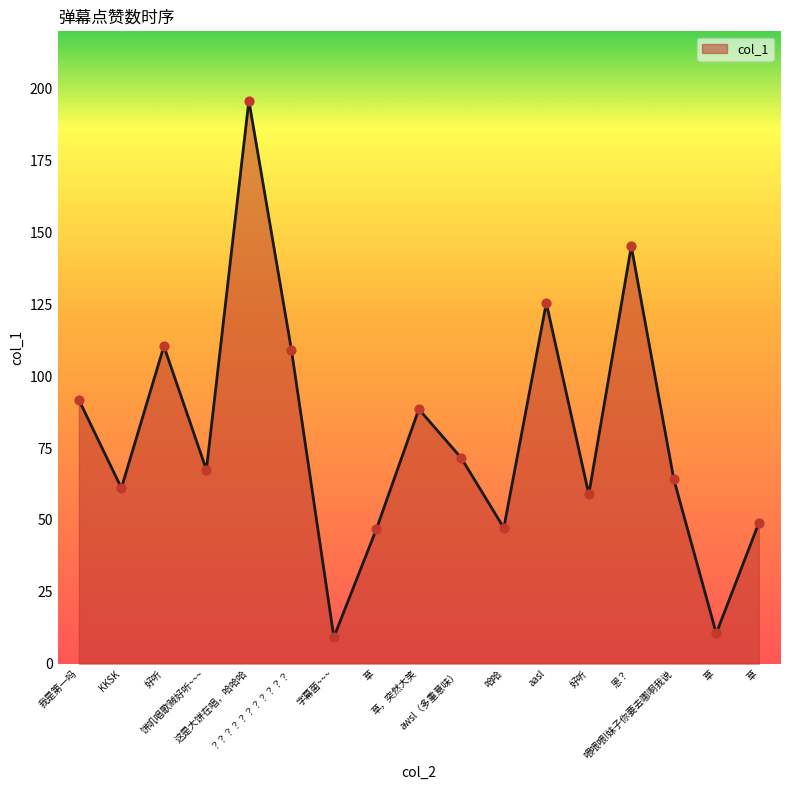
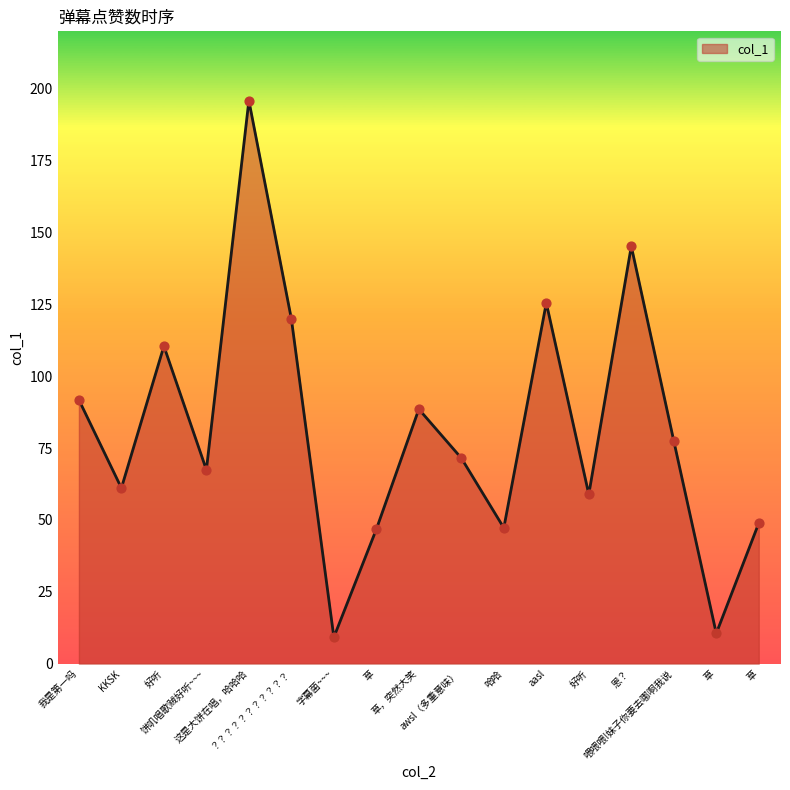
？？？？？？？？？？？: 109 -> 120
喂喂喂!妹子你要去哪啊我说: 64 -> 78
